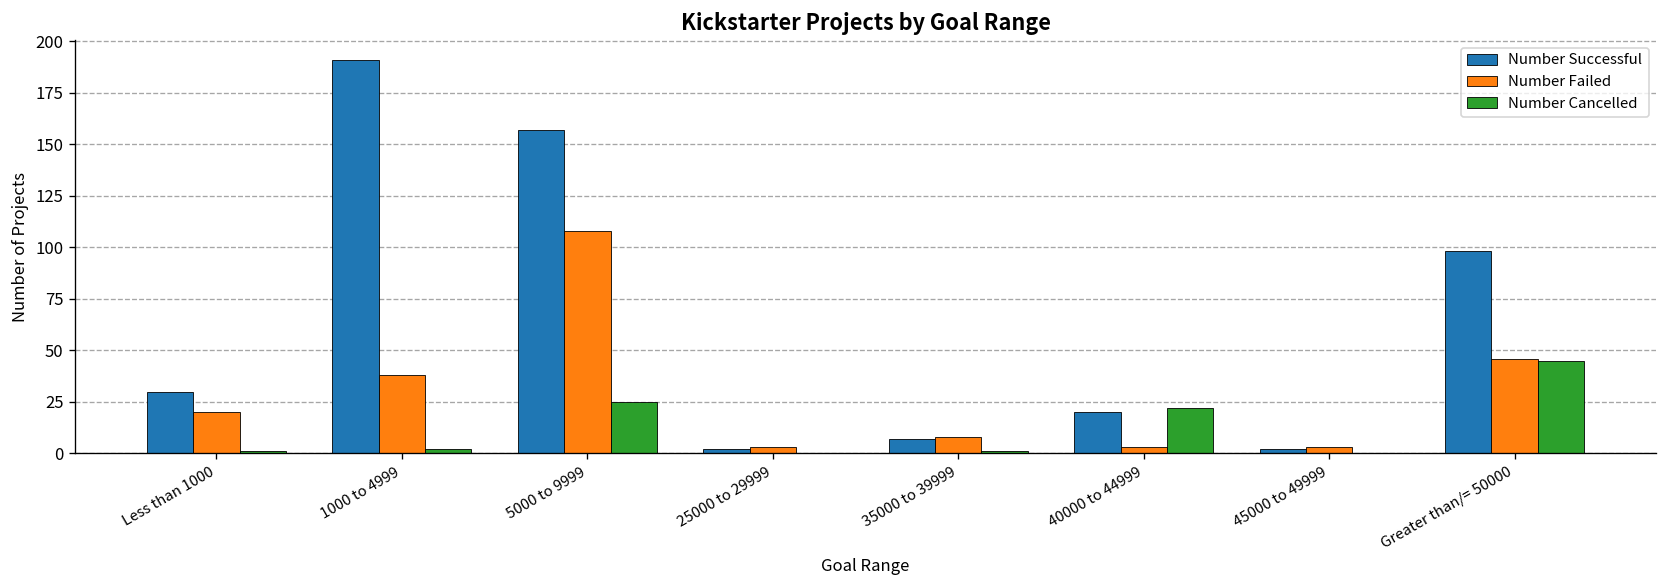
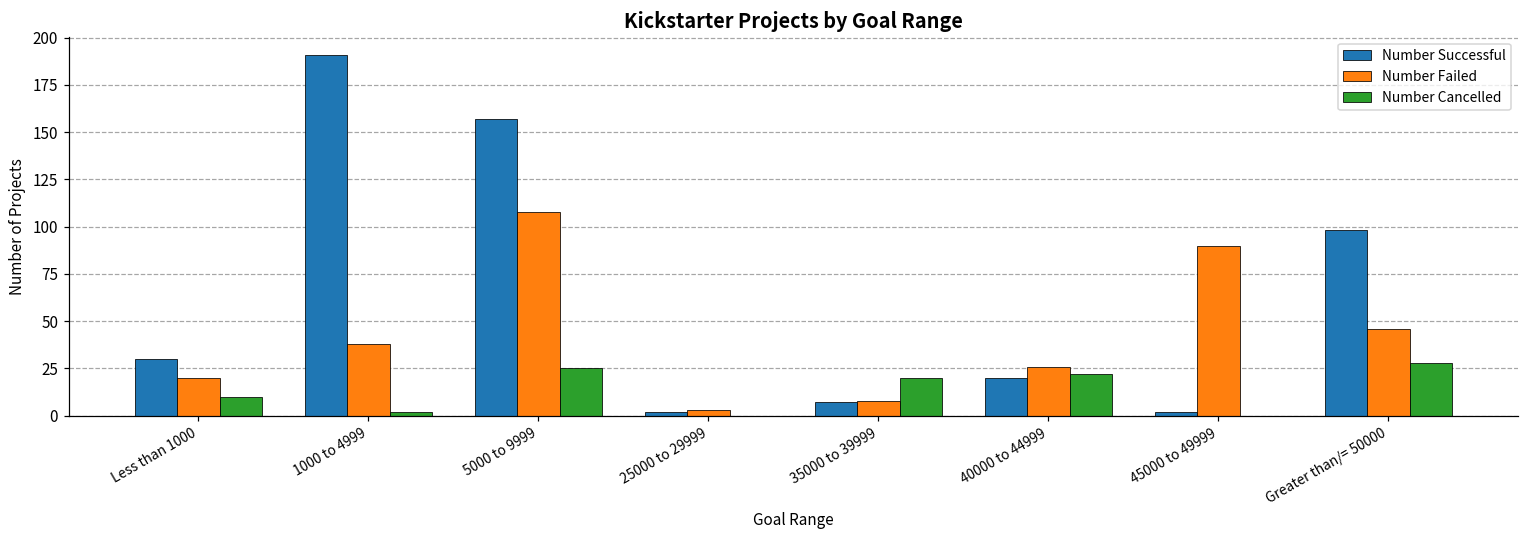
Number Cancelled, Less than 1000: 1 -> 10
Number Cancelled, 35000 to 39999: 1 -> 20
Number Failed, 40000 to 44999: 3 -> 26
Number Failed, 45000 to 49999: 3 -> 90
Number Cancelled, Greater than/= 50000: 45 -> 28
